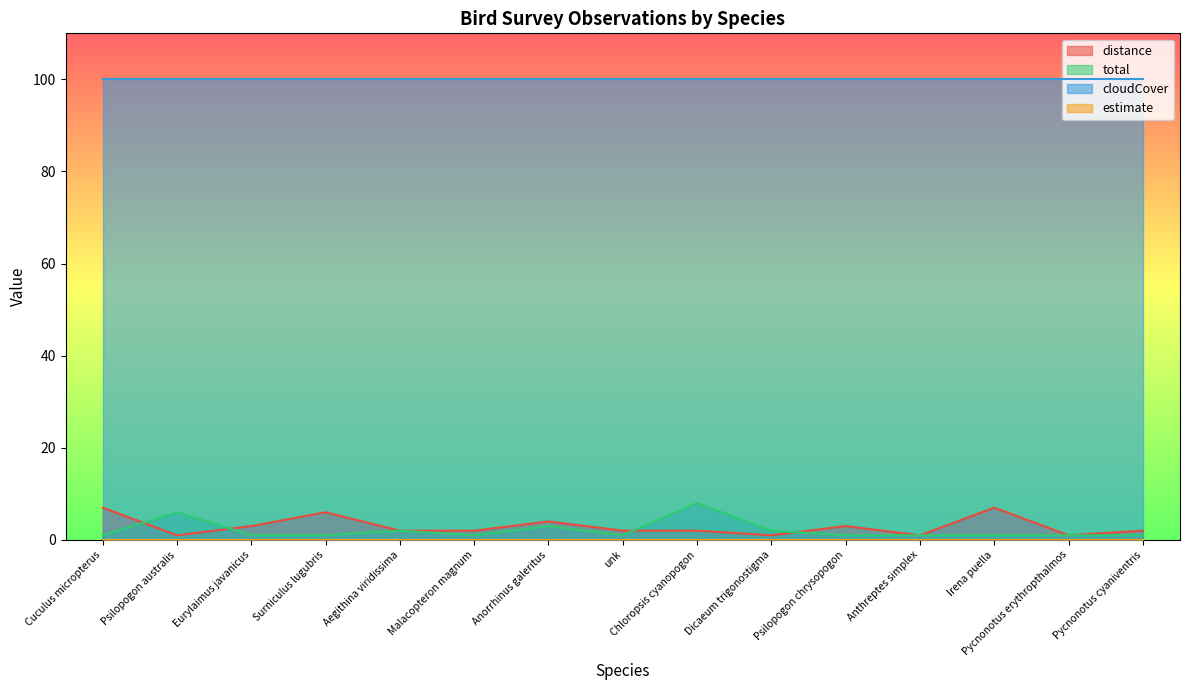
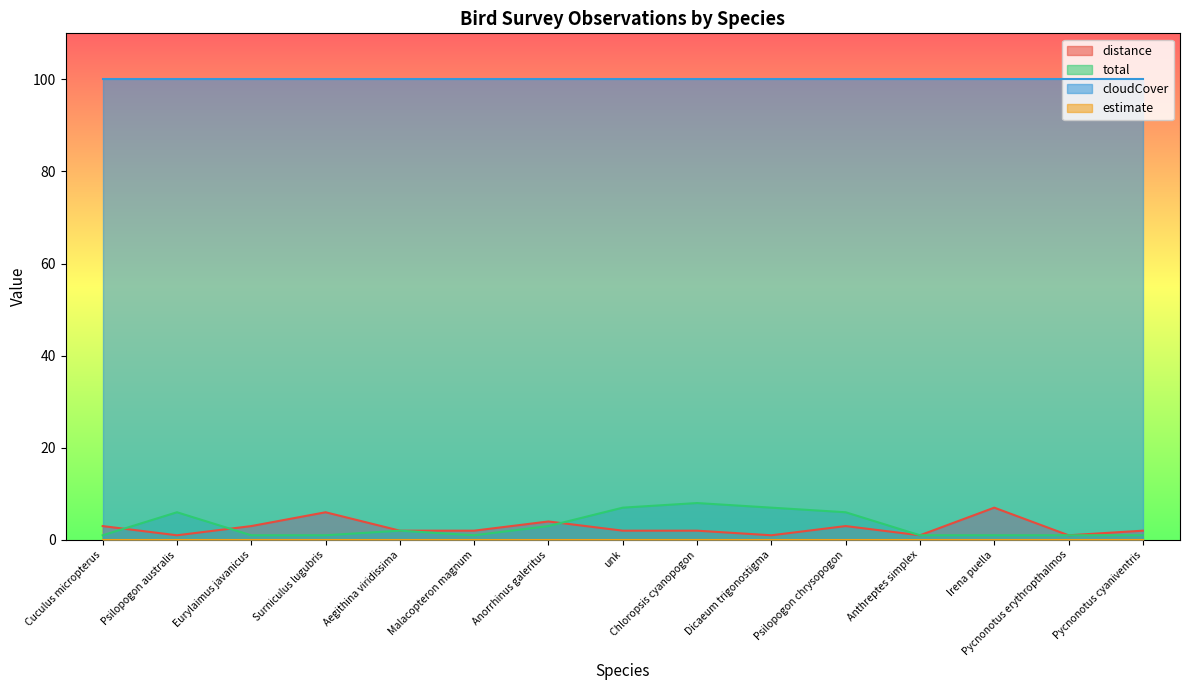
distance, Cuculus micropterus: 7 -> 3
total, unk: 1 -> 7
total, Dicaeum trigonostigma: 2 -> 7
total, Psilopogon chrysopogon: 1 -> 6
